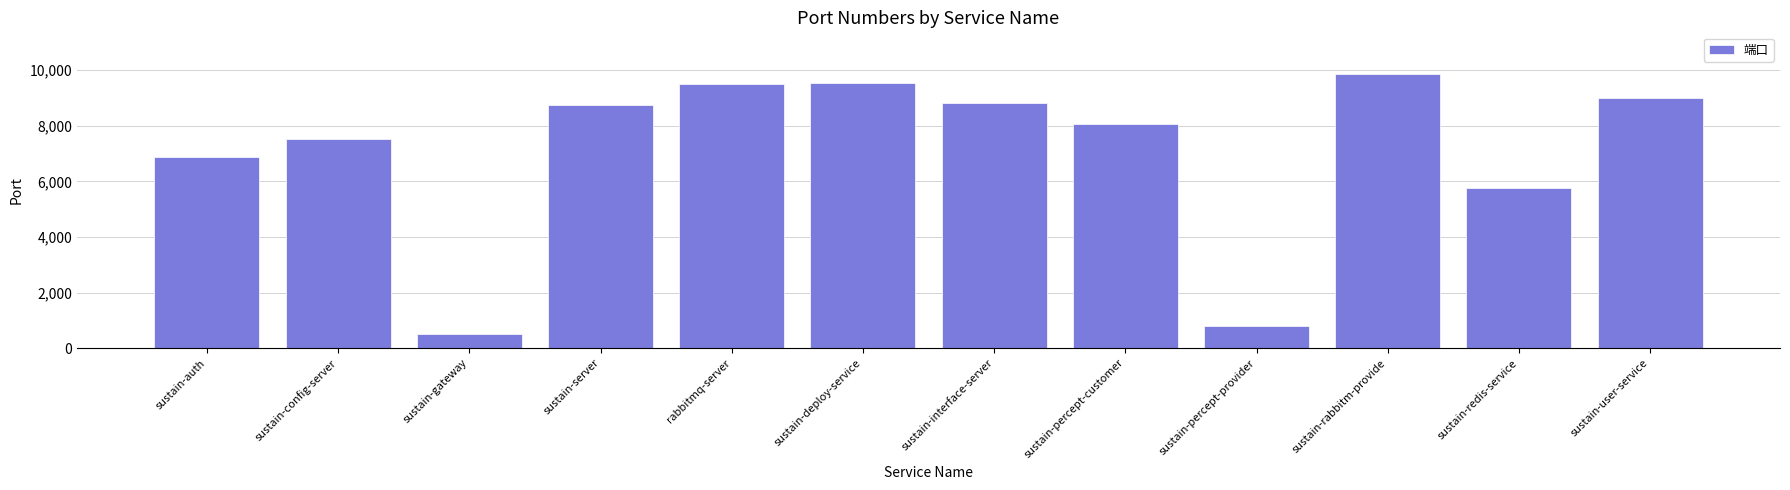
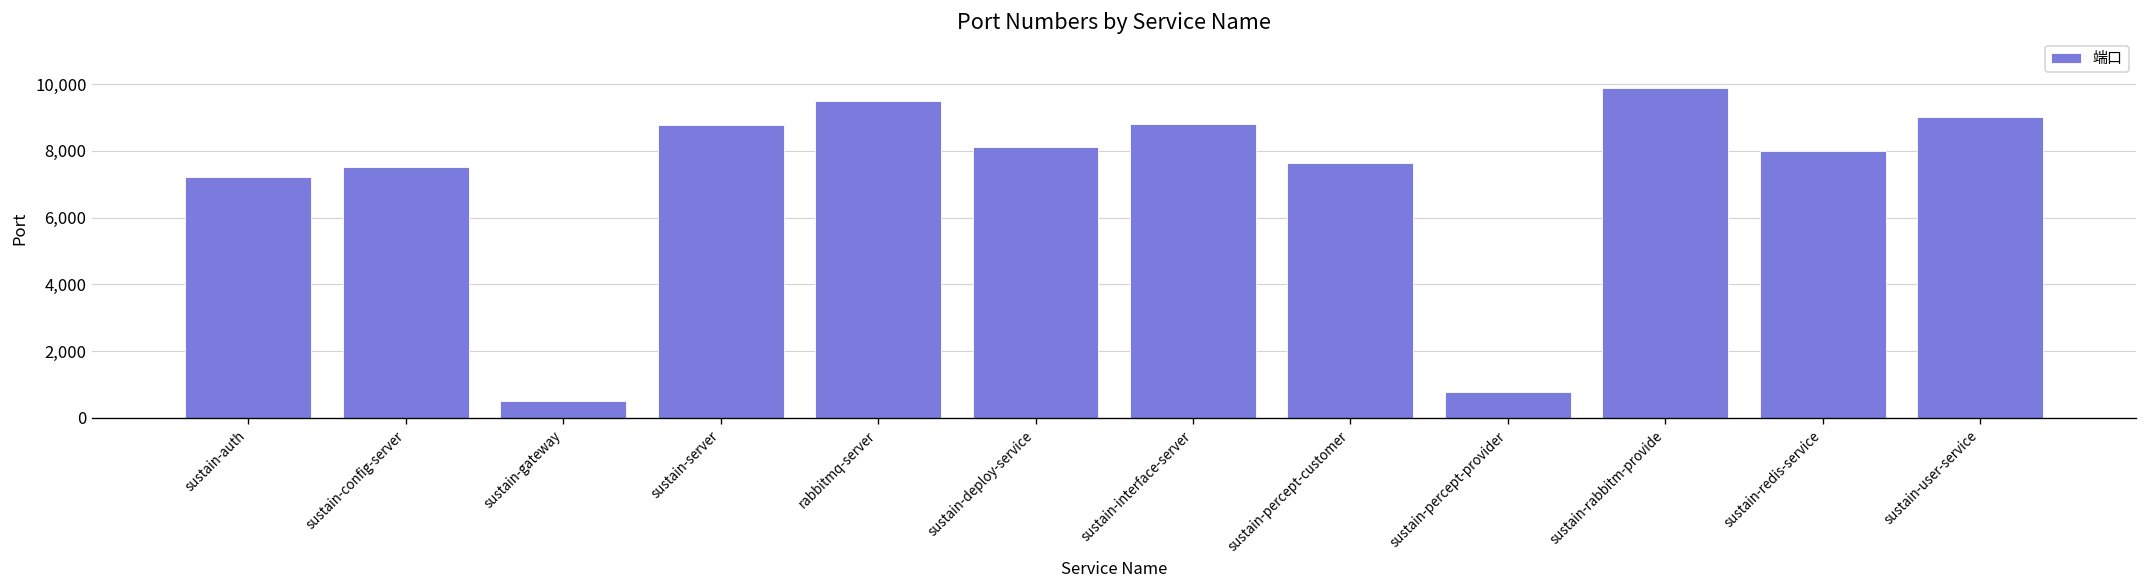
sustain-auth: 6,900 -> 7,200
sustain-deploy-service: 9,600 -> 8,100
sustain-percept-customer: 8,100 -> 7,600
sustain-redis-service: 5,800 -> 8,000
